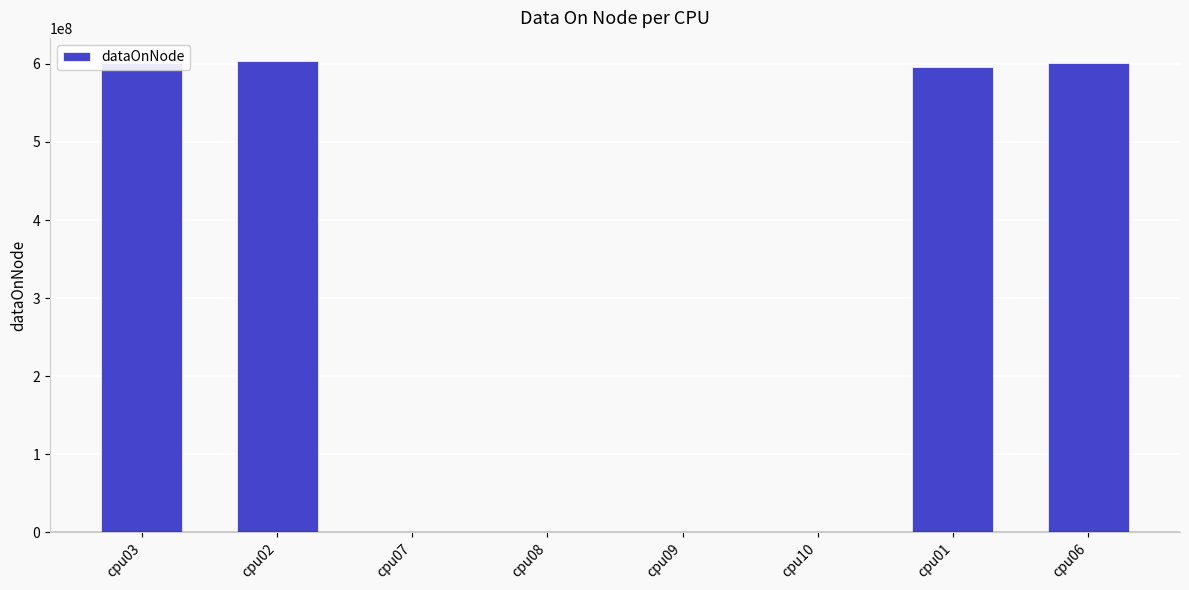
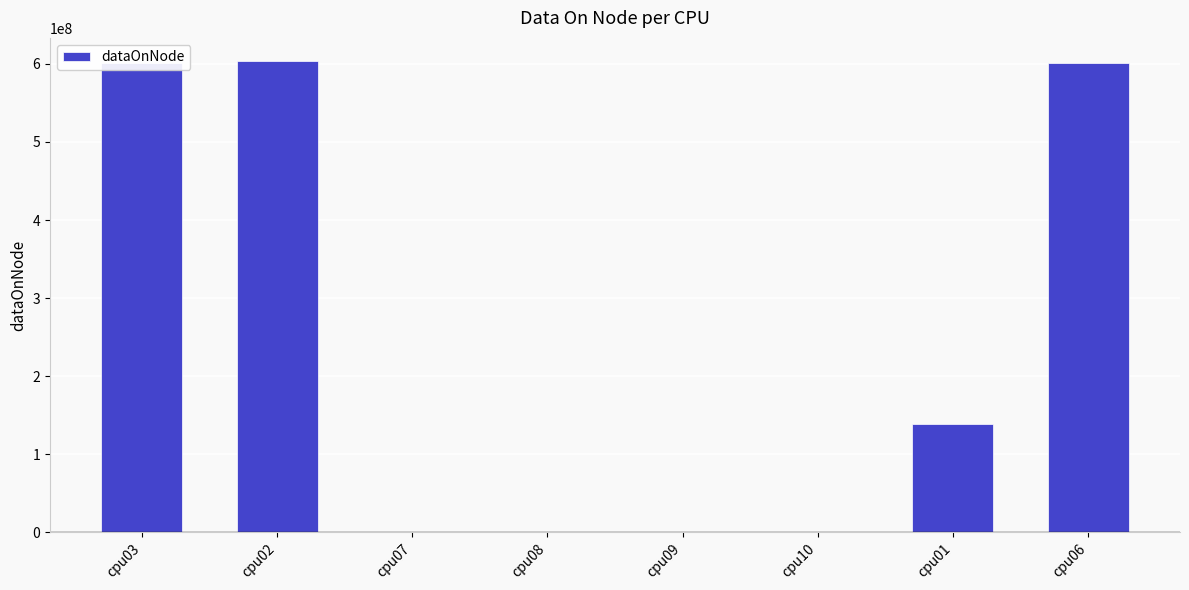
cpu01: 600000000 -> 140000000
